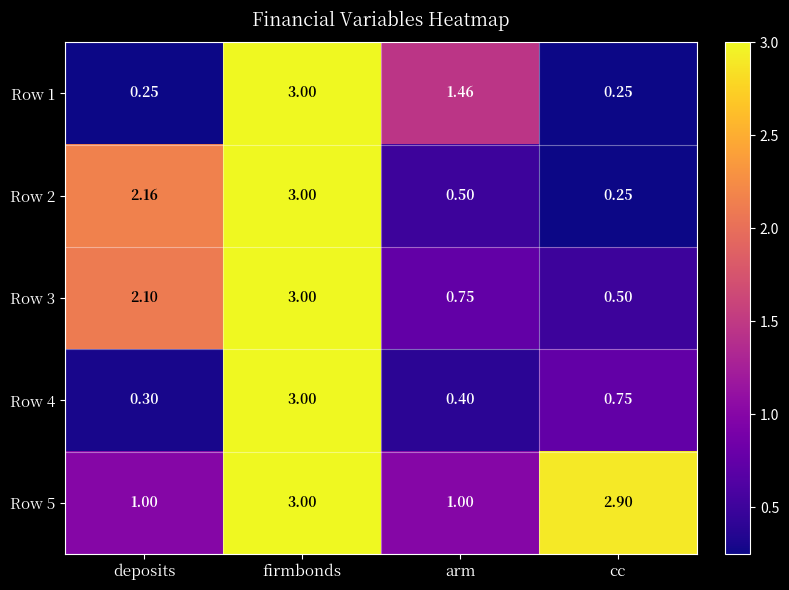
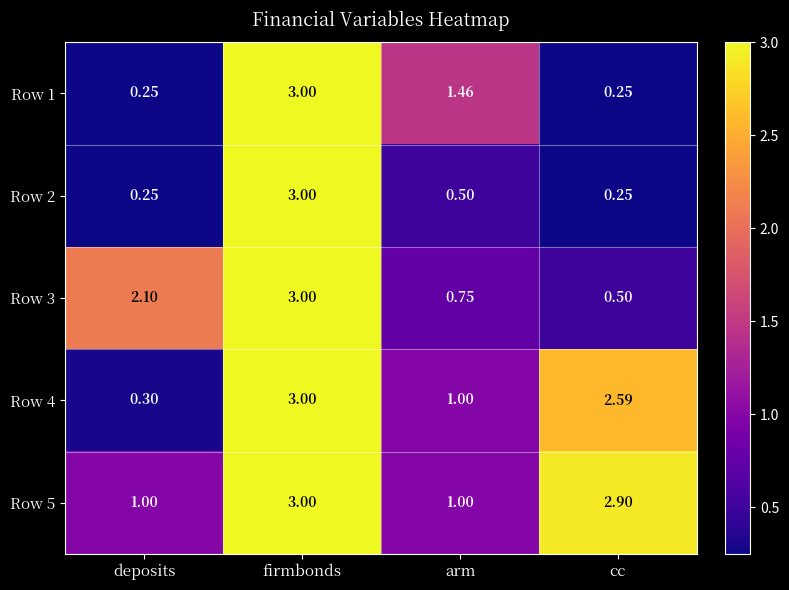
Row 2, deposits: 2.16 -> 0.25
Row 4, arm: 0.40 -> 1.00
Row 4, cc: 0.75 -> 2.59
